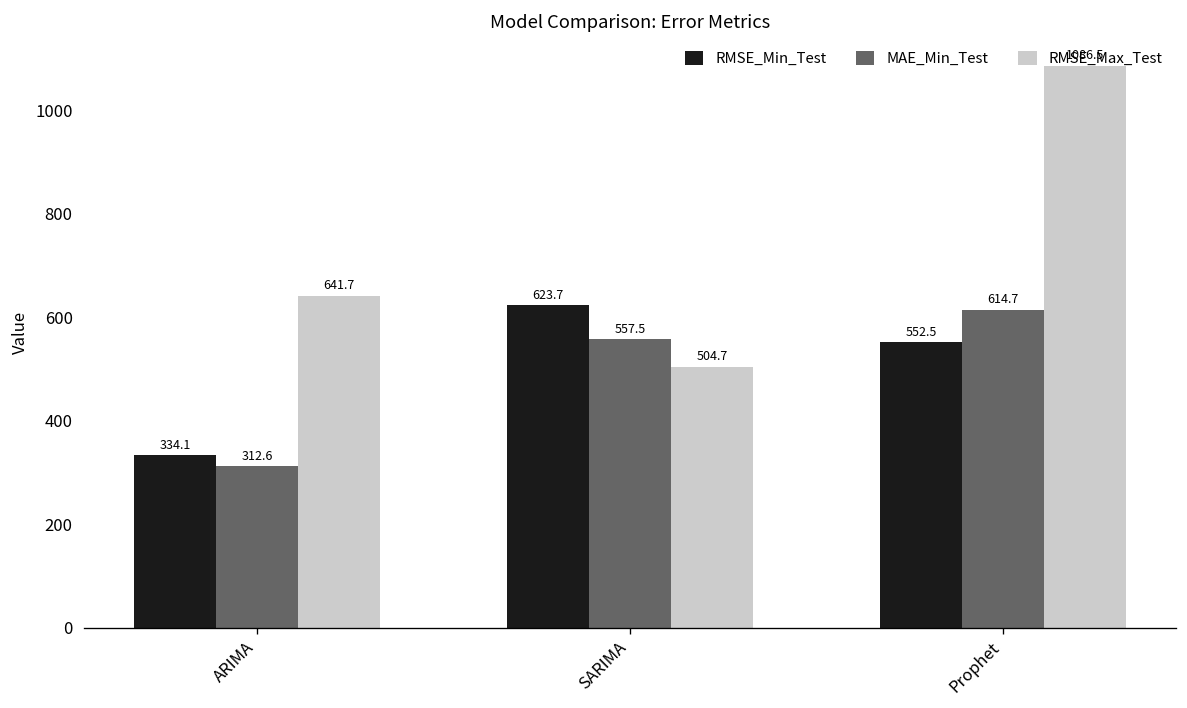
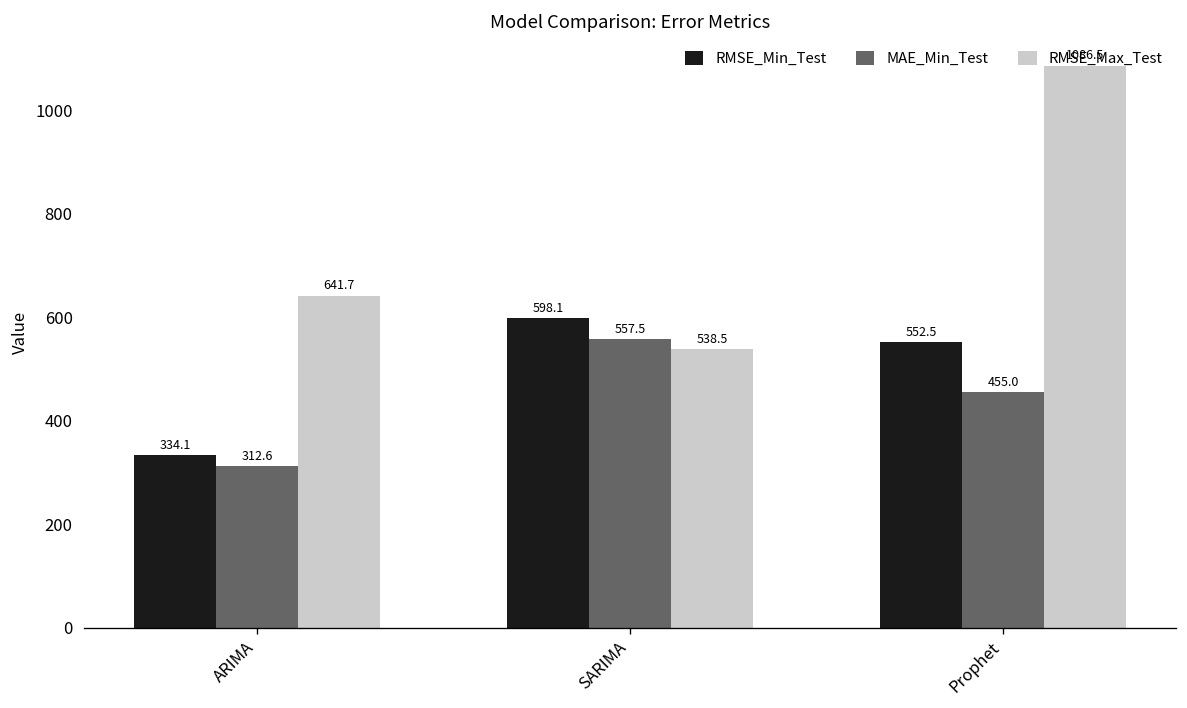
RMSE_Min_Test, SARIMA: 623.7 -> 598.1
RMSE_Max_Test, SARIMA: 504.7 -> 538.5
MAE_Min_Test, Prophet: 614.7 -> 455.0
